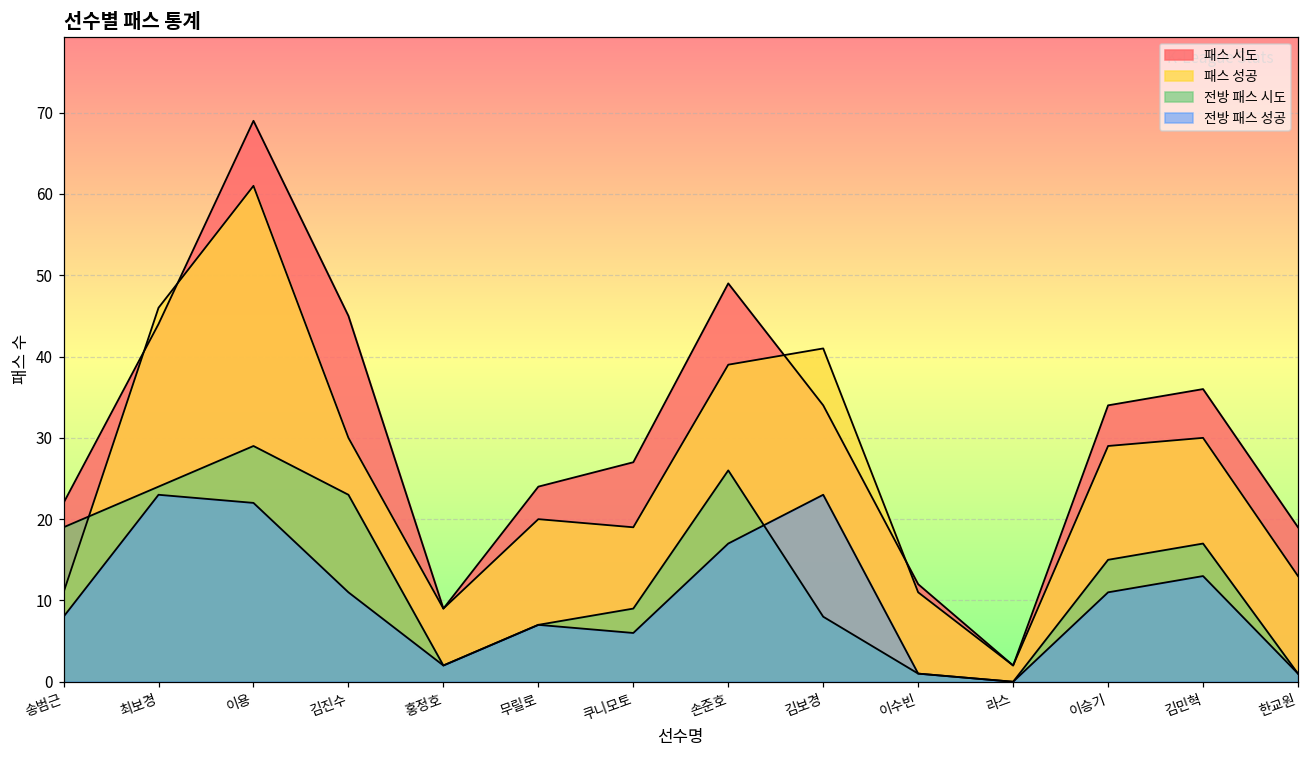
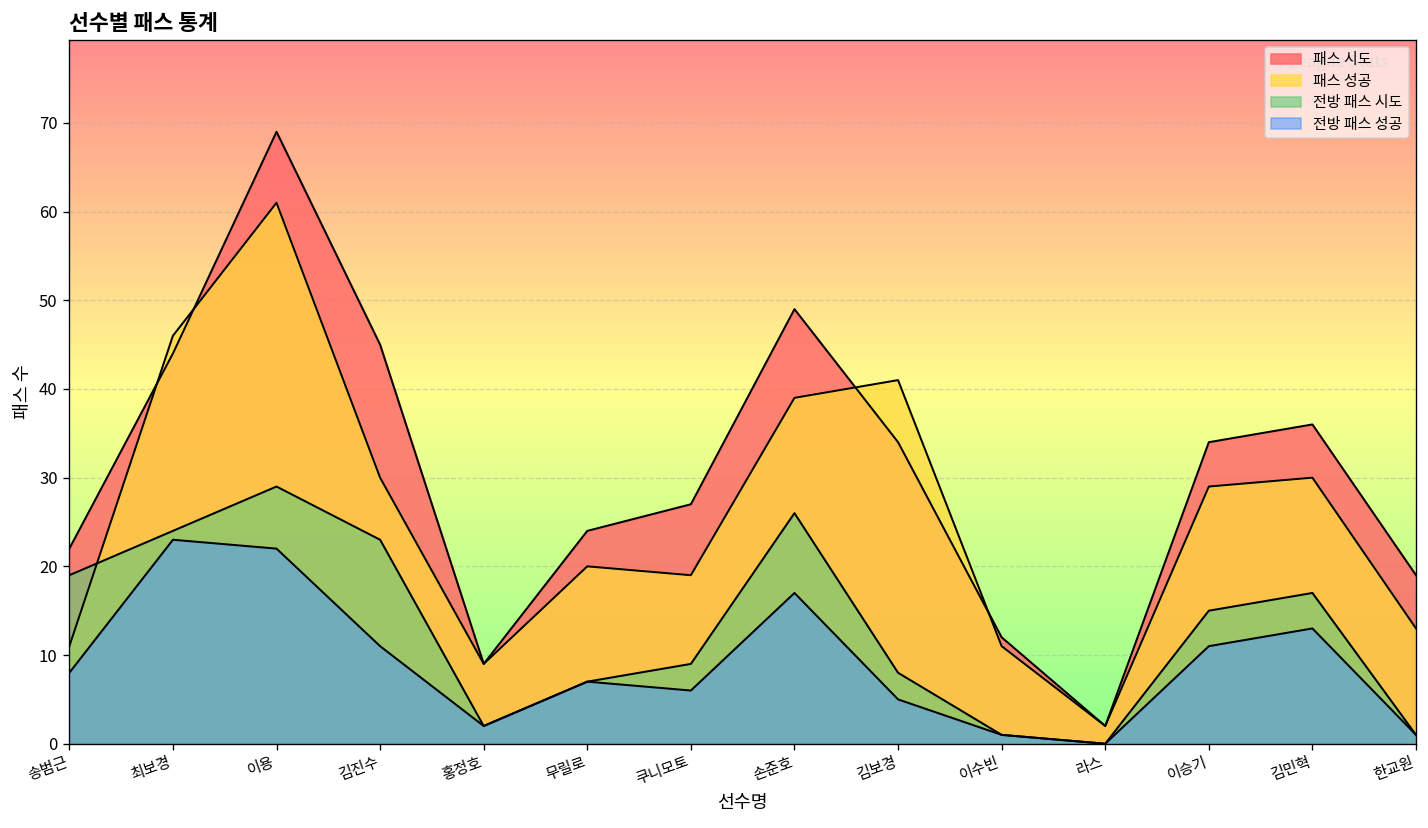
전방 패스 성공, 김보경: 23 -> 5
